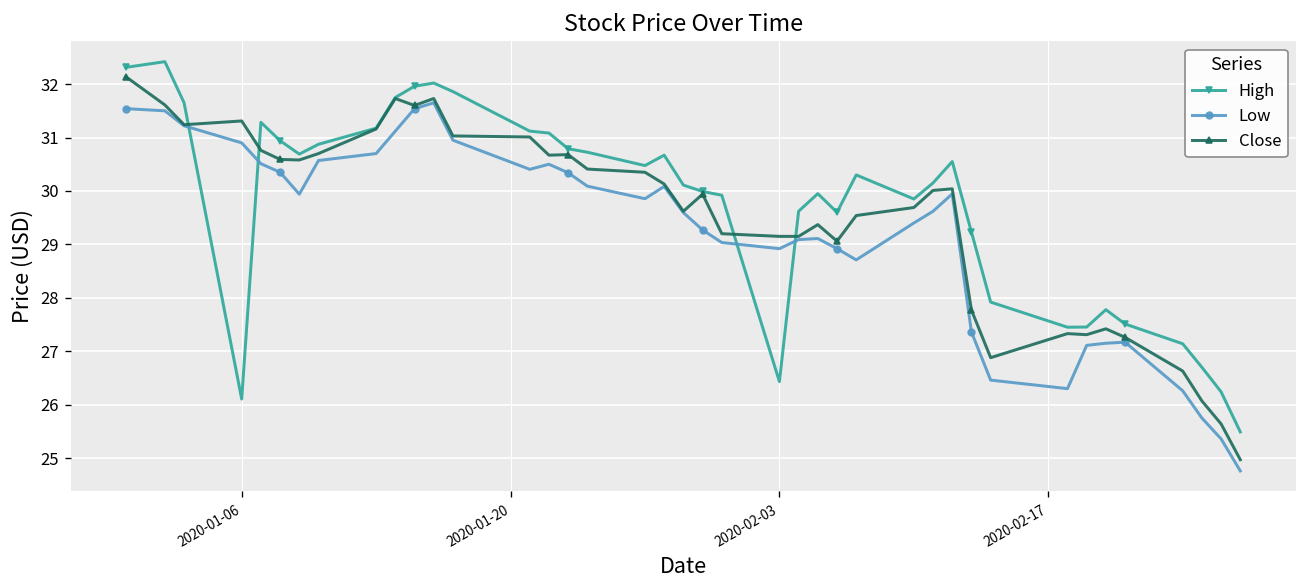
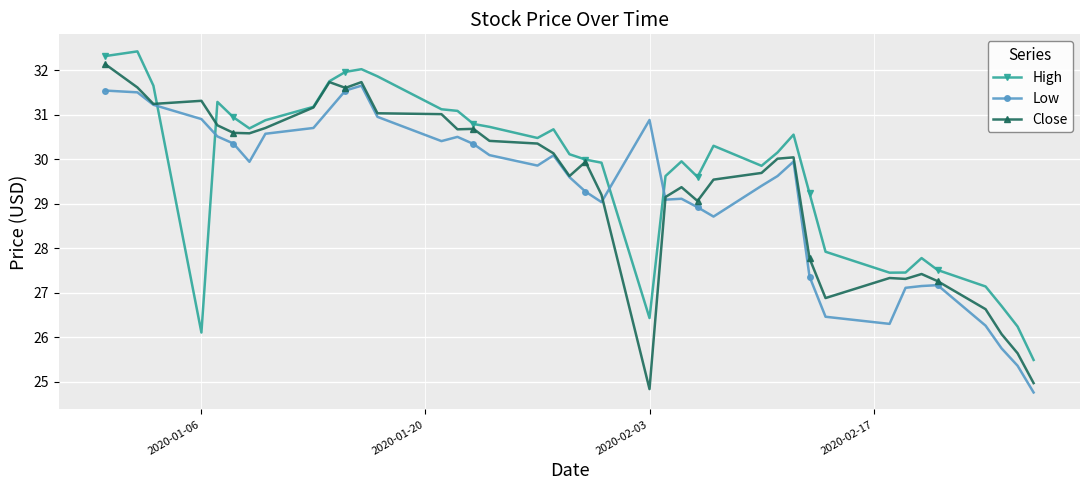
Low, 2020-02-03: 28.9 -> 30.9
Close, 2020-02-03: 29.1 -> 24.8
